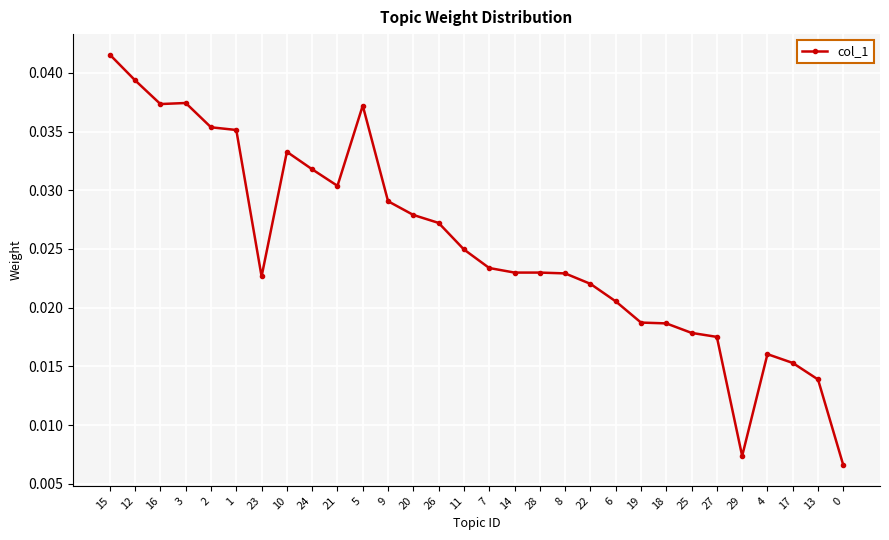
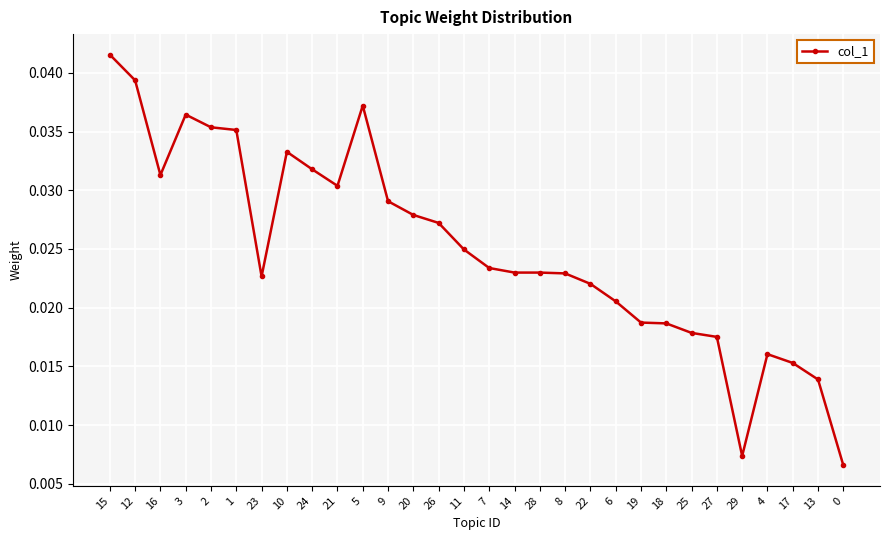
16: 0.0374 -> 0.0313
3: 0.0374 -> 0.0365
